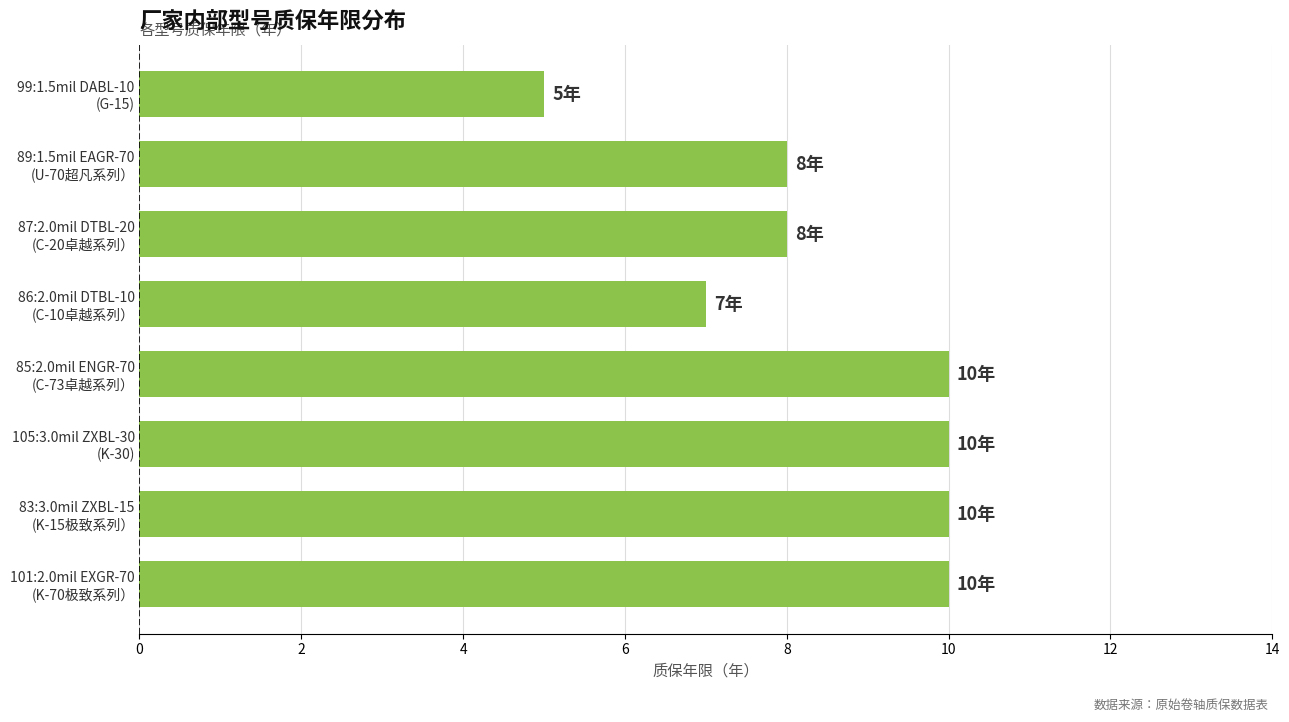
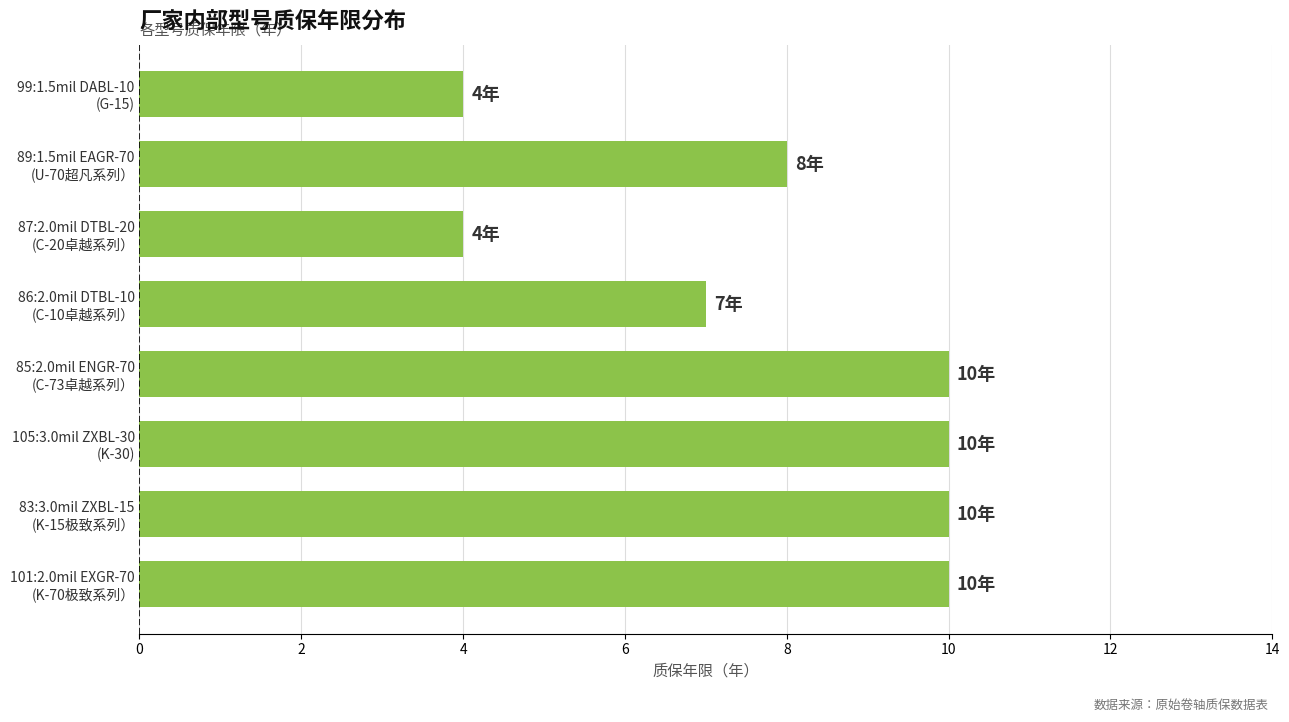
99:1.5mil DABL-10 (G-15): 5年 -> 4年
87:2.0mil DTBL-20 (C-20卓越系列）: 8年 -> 4年
